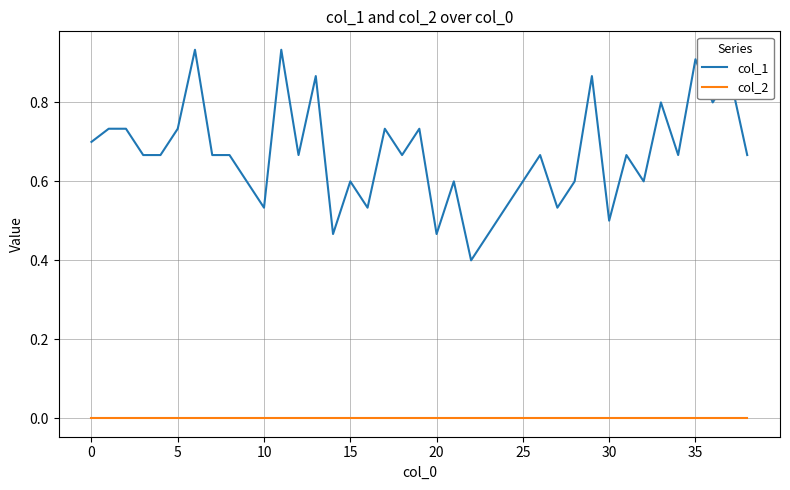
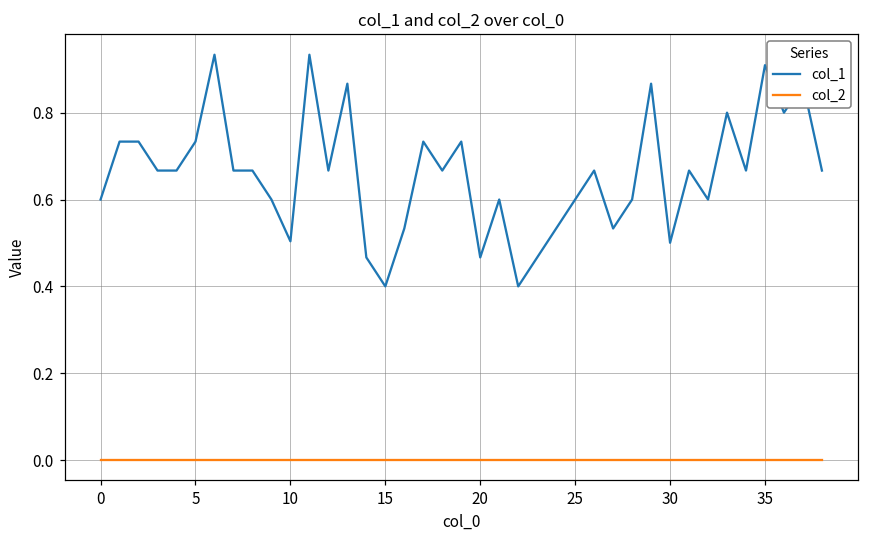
col_1, 0: 0.7 -> 0.6
col_1, 10: 0.53 -> 0.50
col_1, 15: 0.6 -> 0.4
